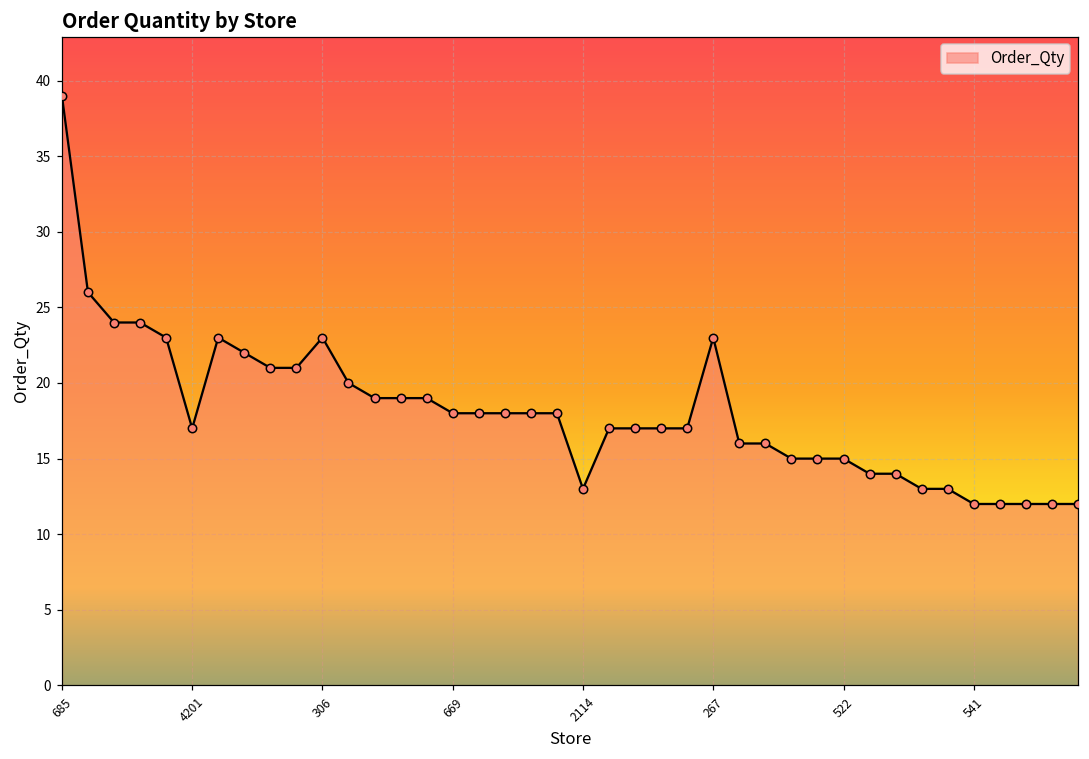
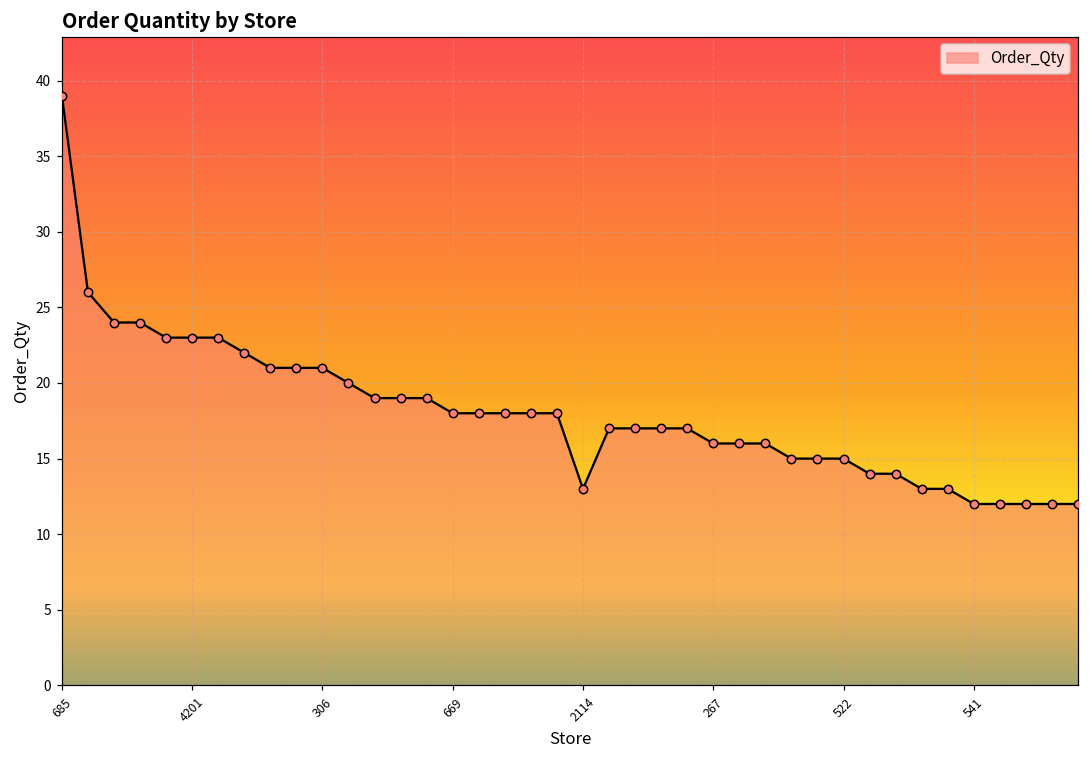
4201: 17 -> 23
306: 23 -> 21
267: 23 -> 16
